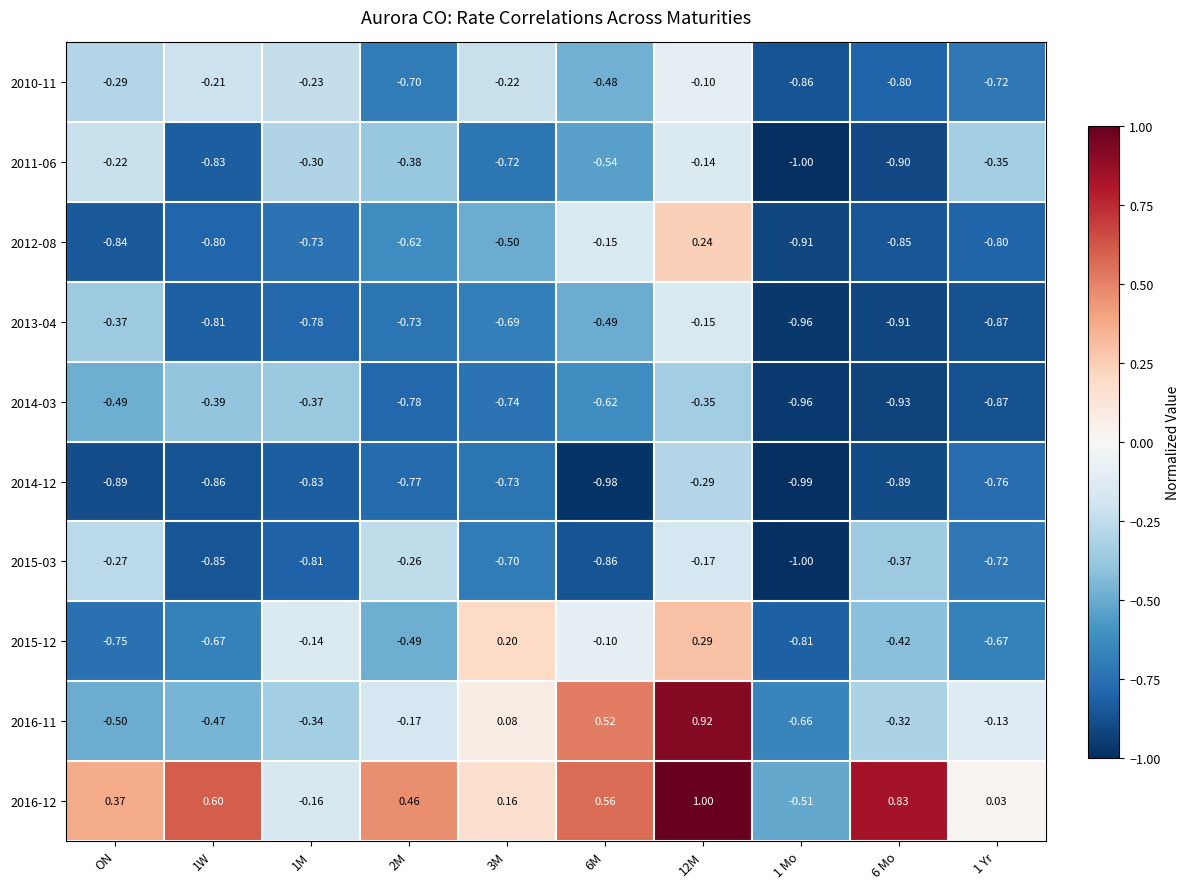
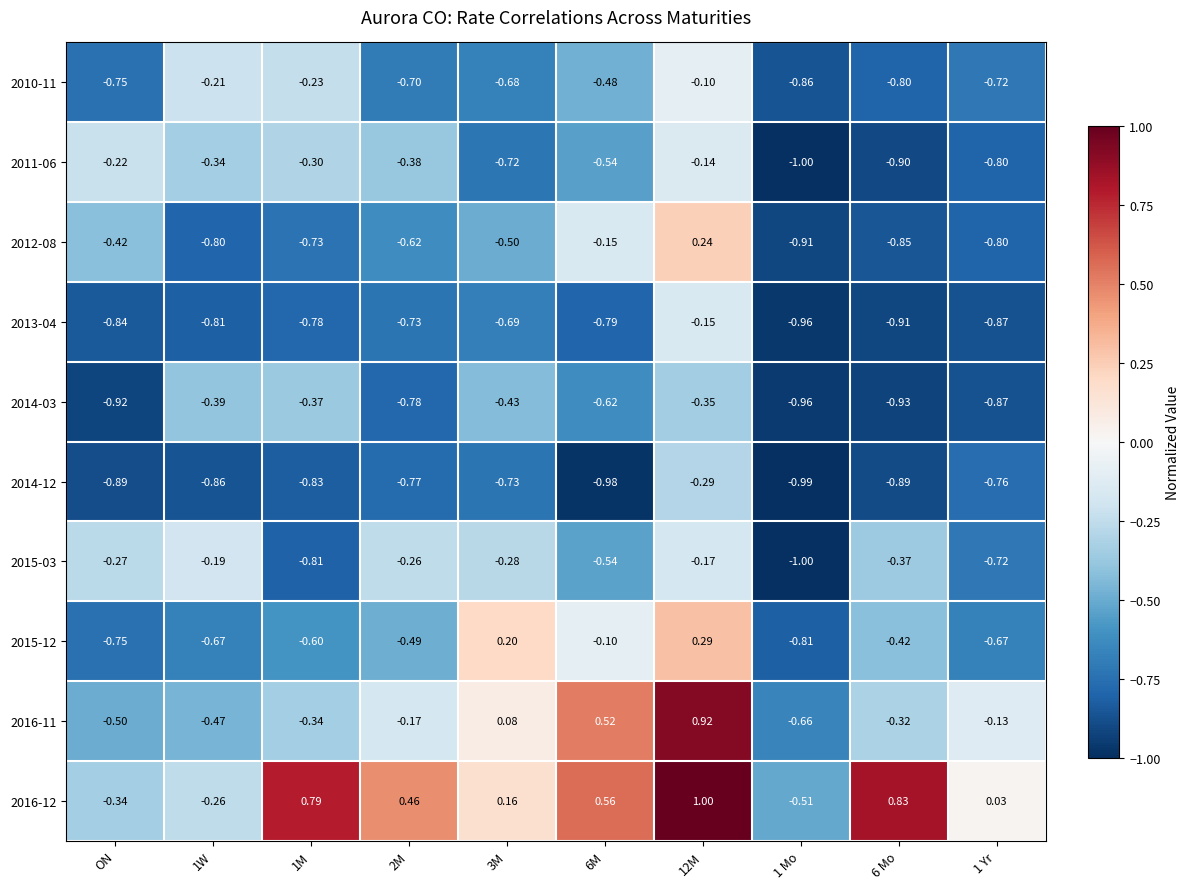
2010-11, ON: -0.29 -> -0.75
2010-11, 3M: -0.22 -> -0.68
2011-06, 1W: -0.83 -> -0.34
2011-06, 1 Yr: -0.35 -> -0.80
2012-08, ON: -0.84 -> -0.42
2013-04, ON: -0.37 -> -0.84
2013-04, 6M: -0.49 -> -0.79
2014-03, ON: -0.49 -> -0.92
2014-03, 3M: -0.74 -> -0.43
2015-03, 1W: -0.85 -> -0.19
2015-03, 3M: -0.70 -> -0.28
2015-03, 6M: -0.86 -> -0.54
2015-12, 1M: -0.14 -> -0.60
2016-12, ON: 0.37 -> -0.34
2016-12, 1W: 0.60 -> -0.26
2016-12, 1M: -0.16 -> 0.79
